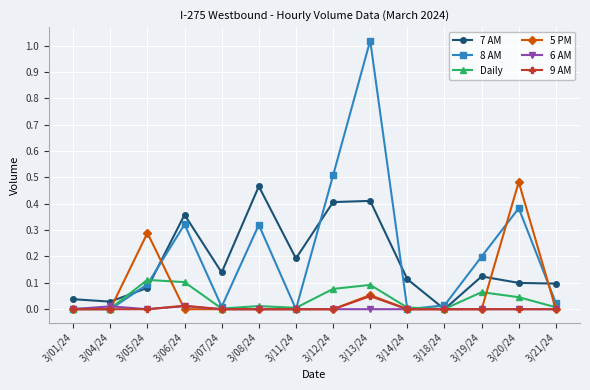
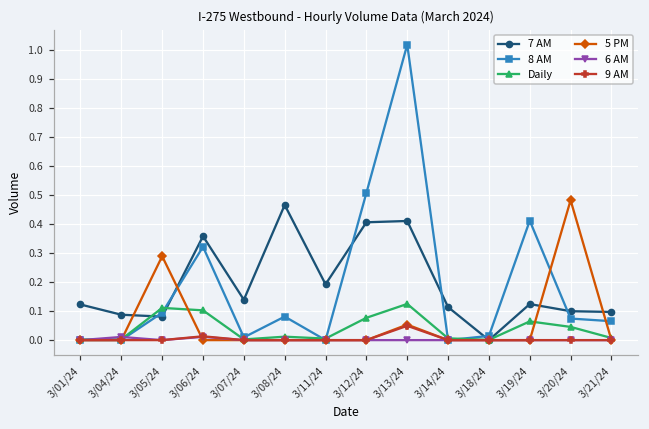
7 AM, 3/01/24: 0.04 -> 0.12
7 AM, 3/04/24: 0.03 -> 0.09
8 AM, 3/08/24: 0.32 -> 0.08
Daily, 3/13/24: 0.09 -> 0.12
8 AM, 3/19/24: 0.20 -> 0.41
8 AM, 3/20/24: 0.38 -> 0.07
8 AM, 3/21/24: 0.02 -> 0.07
